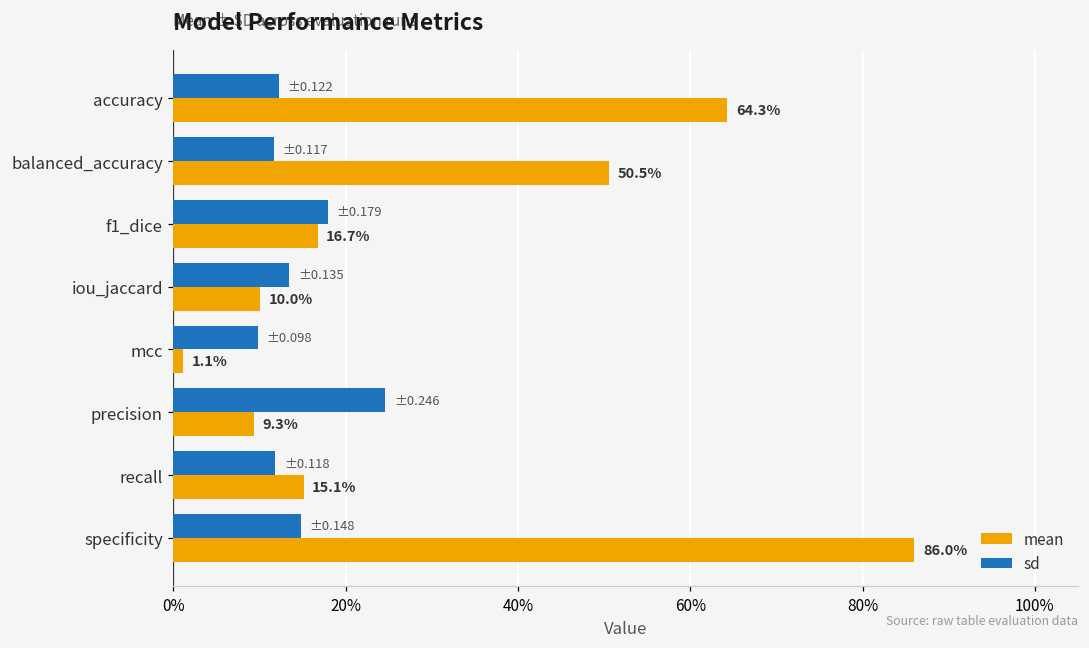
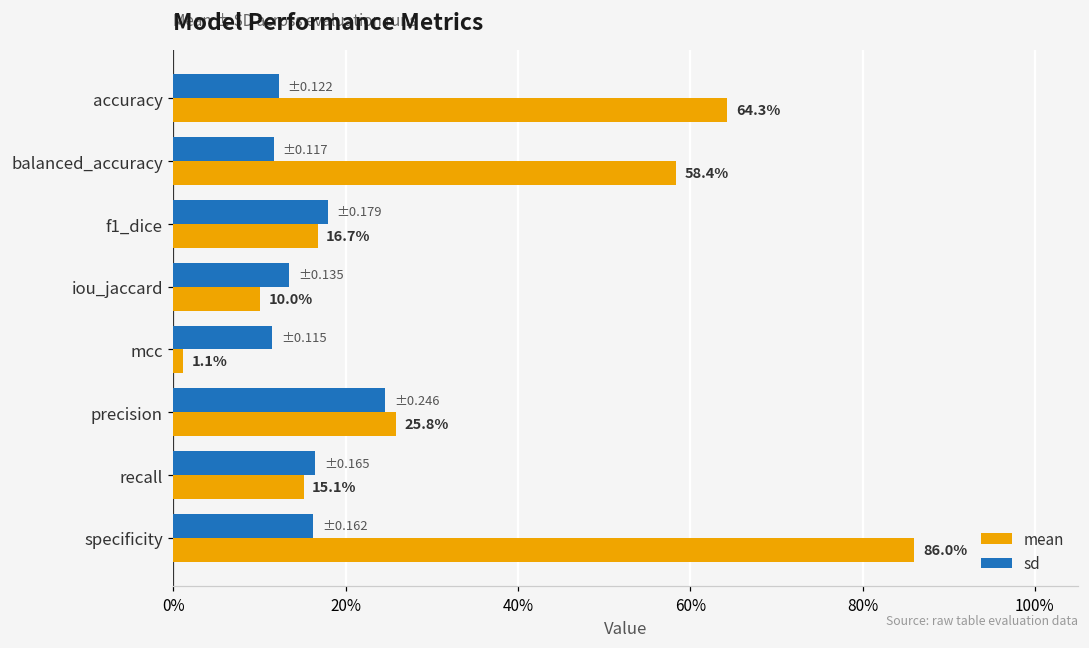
mean, balanced_accuracy: 50.5% -> 58.4%
sd, mcc: 0.098 -> 0.115
mean, precision: 9.3% -> 25.8%
sd, recall: 0.118 -> 0.165
sd, specificity: 0.148 -> 0.162
